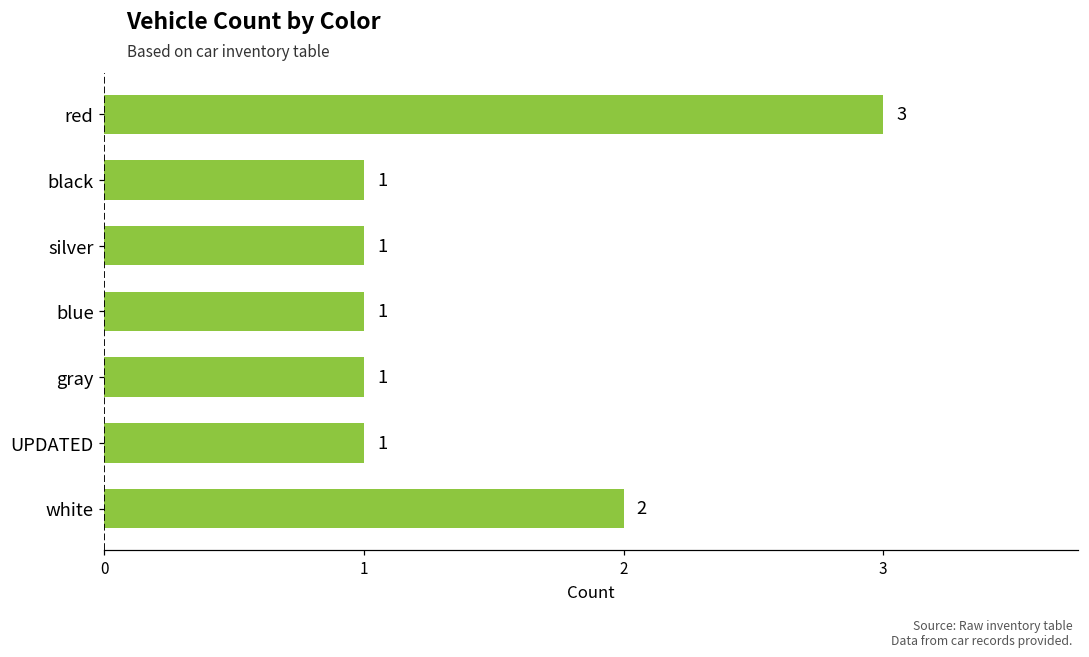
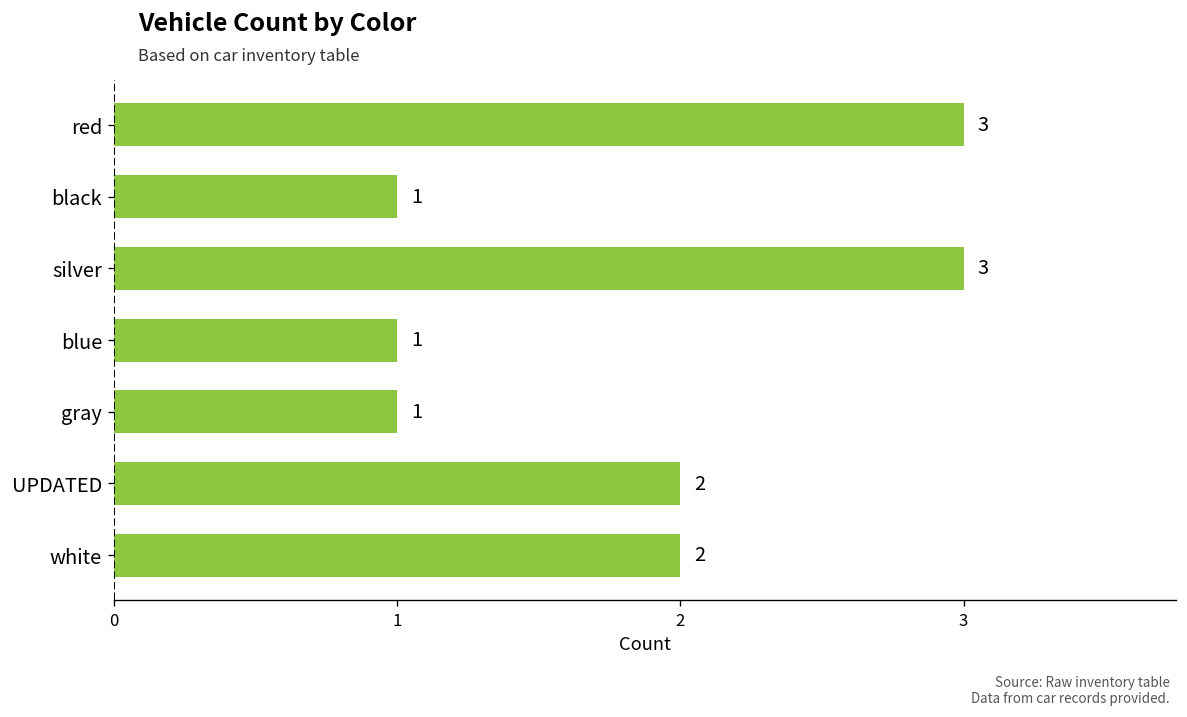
silver: 1 -> 3
UPDATED: 1 -> 2
